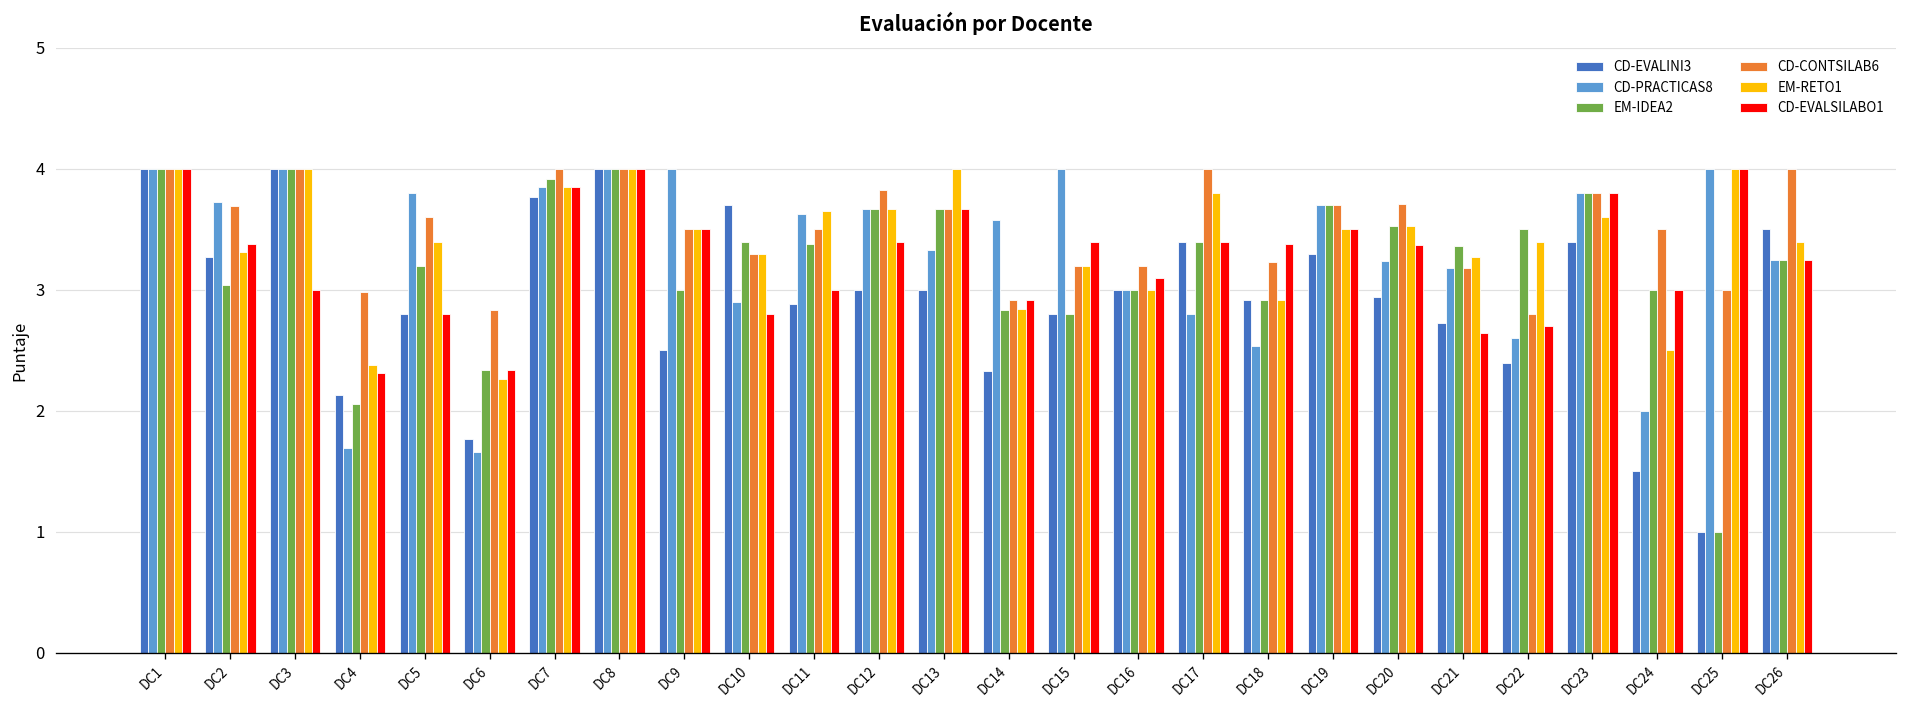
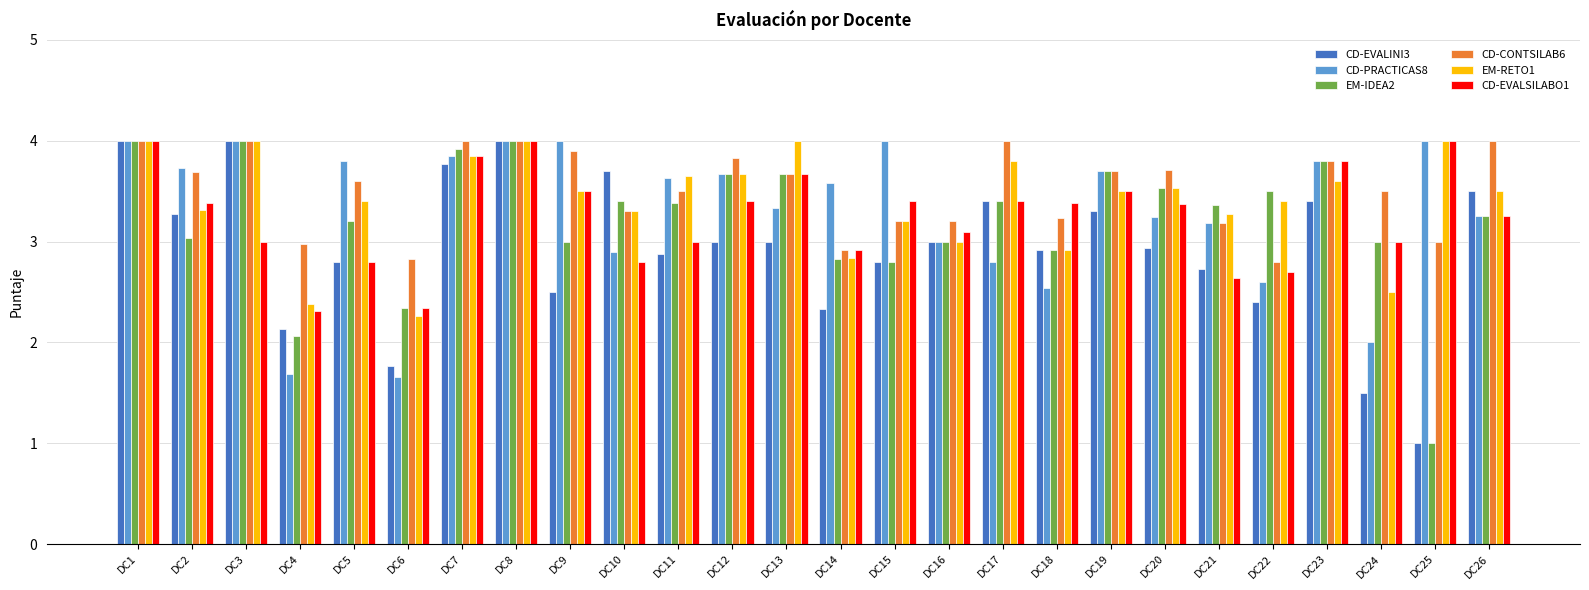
CD-CONTSILAB6, DC9: 3.5 -> 3.9
EM-RETO1, DC26: 3.4 -> 3.5
